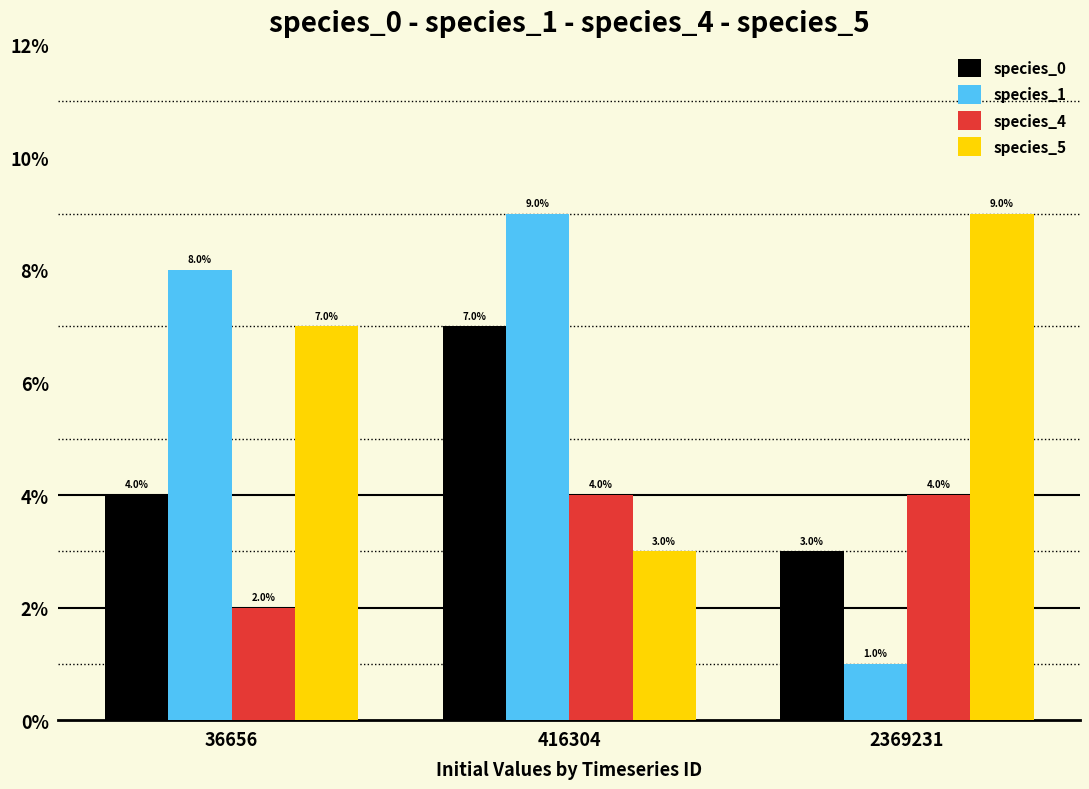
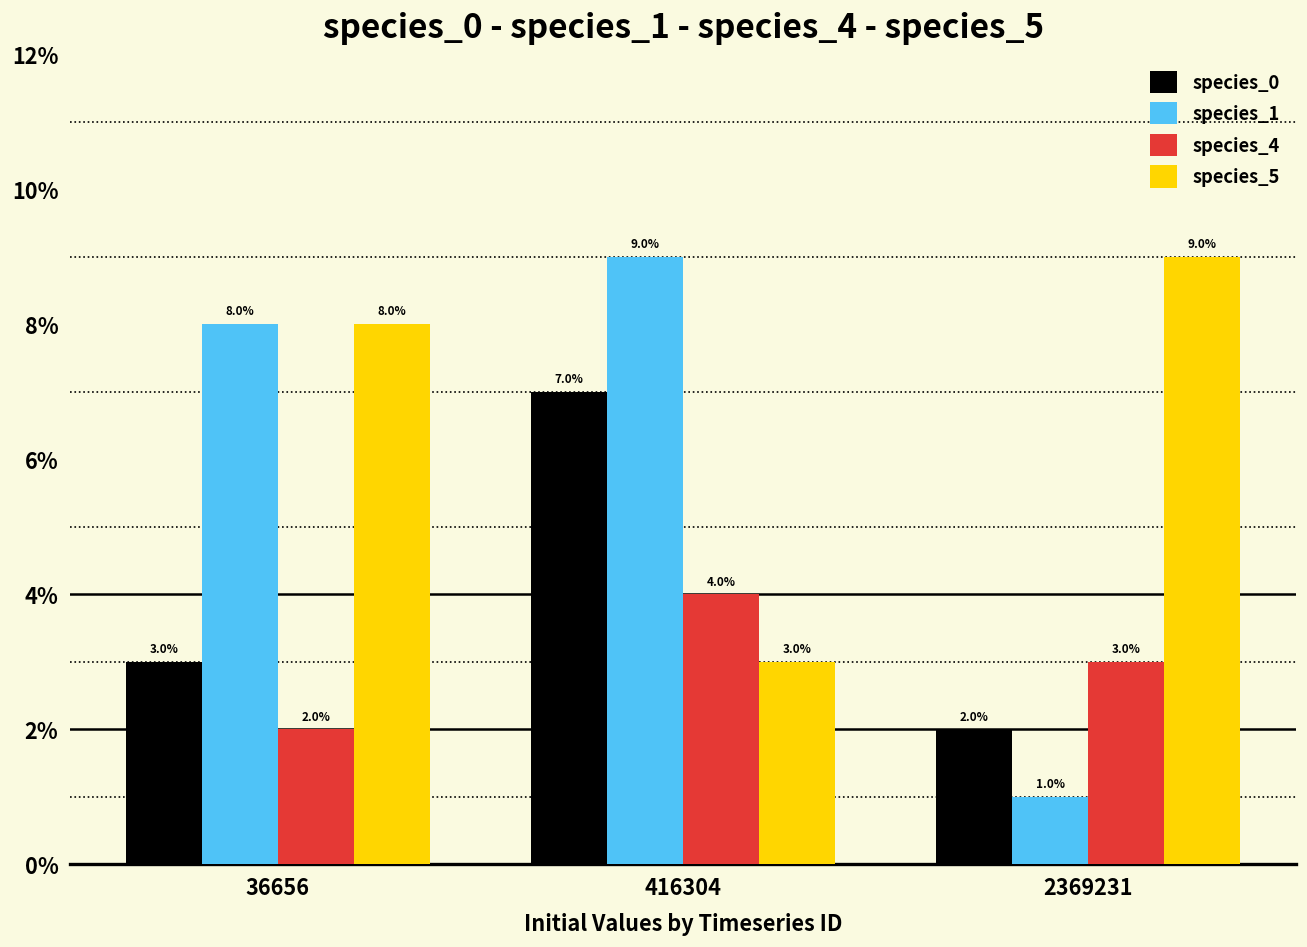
species_0, 36656: 4.0% -> 3.0%
species_5, 36656: 7.0% -> 8.0%
species_0, 2369231: 3.0% -> 2.0%
species_4, 2369231: 4.0% -> 3.0%
